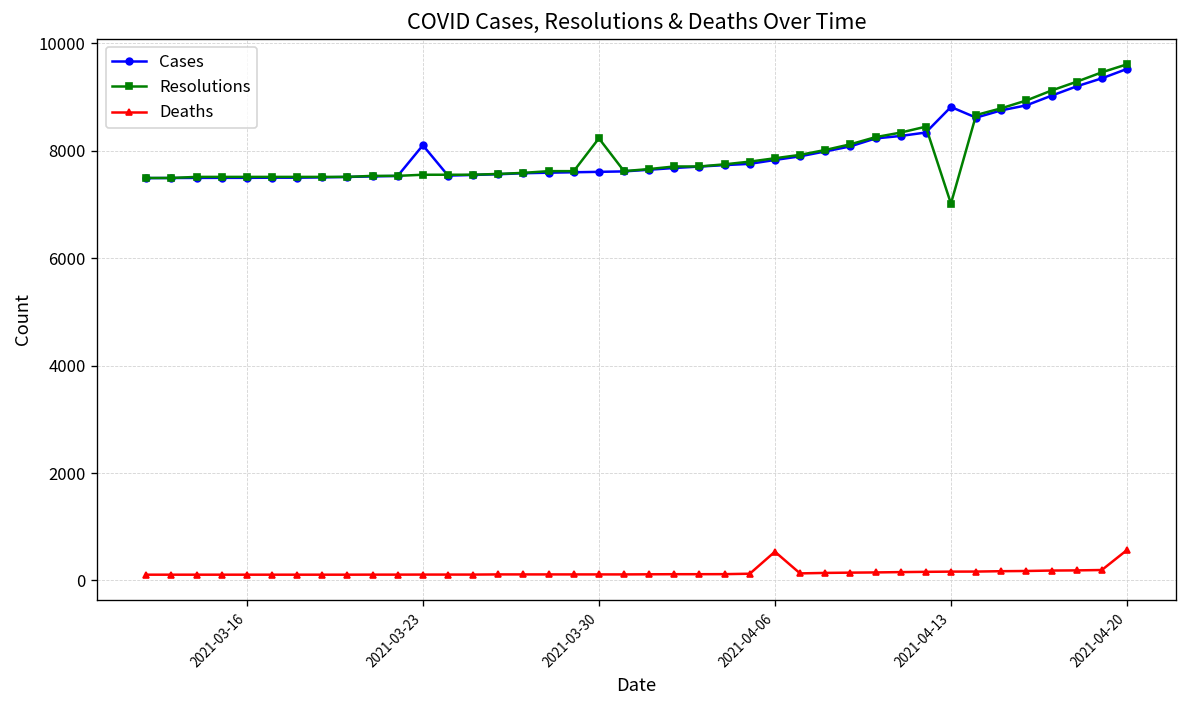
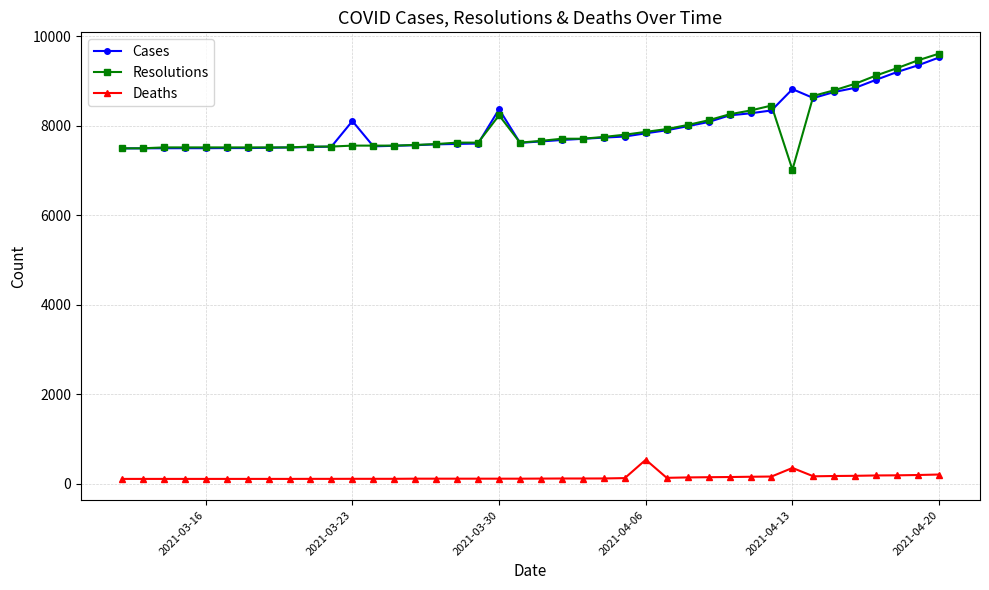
Cases, 2021-03-30: 7600 -> 8400
Deaths, 2021-04-13: 200 -> 400
Deaths, 2021-04-20: 600 -> 200
